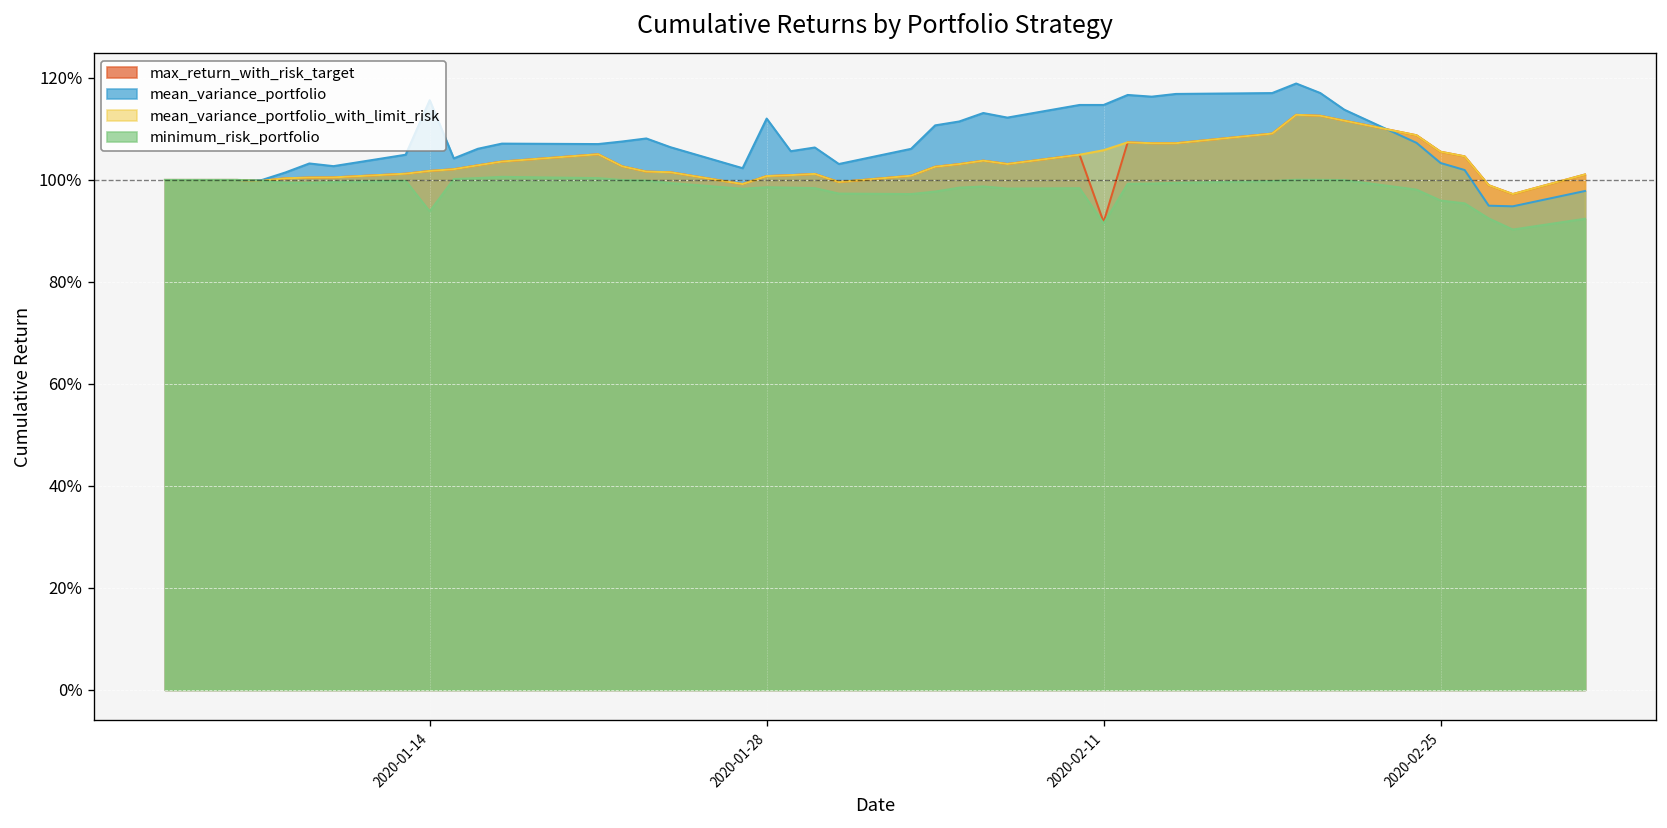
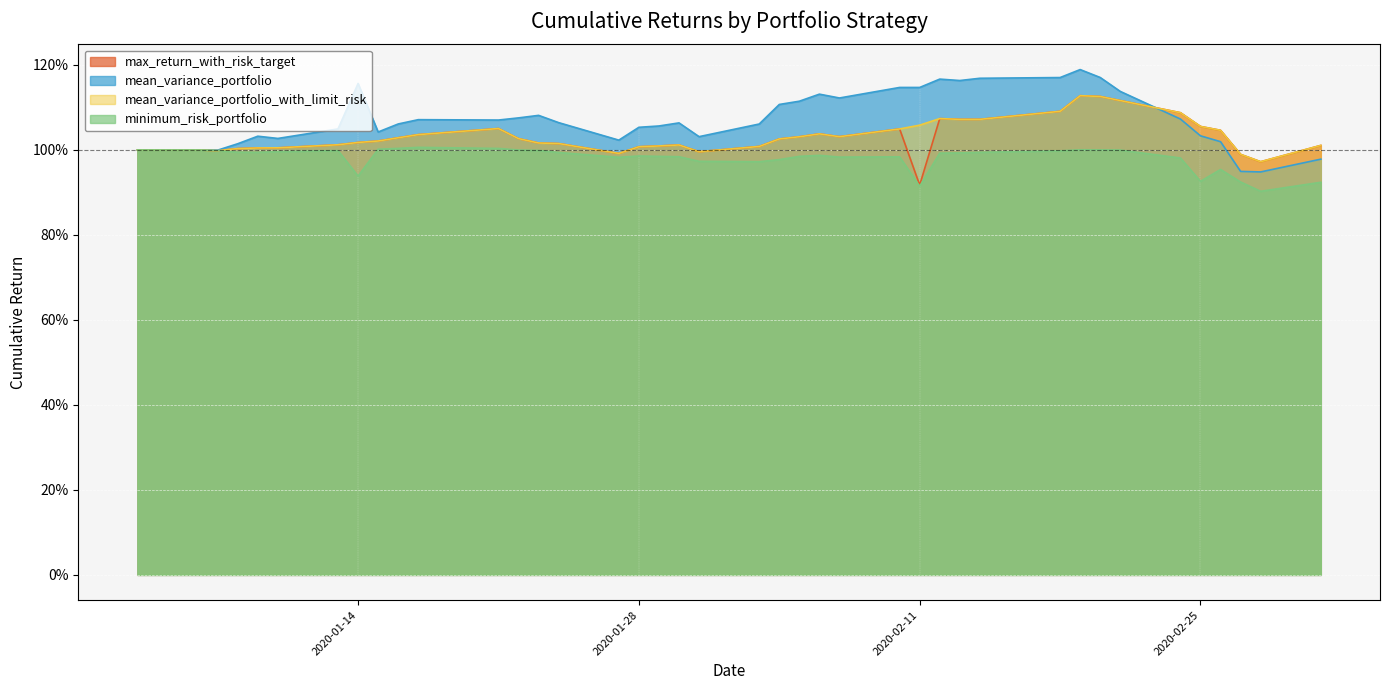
mean_variance_portfolio, 2020-01-28: 112% -> 105%
minimum_risk_portfolio, 2020-02-25: 96% -> 93%
